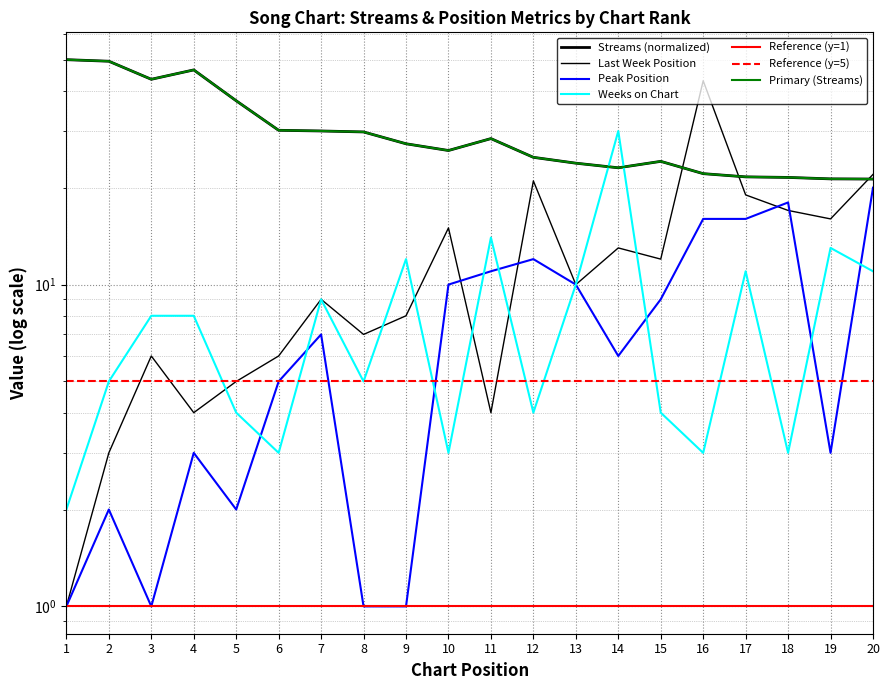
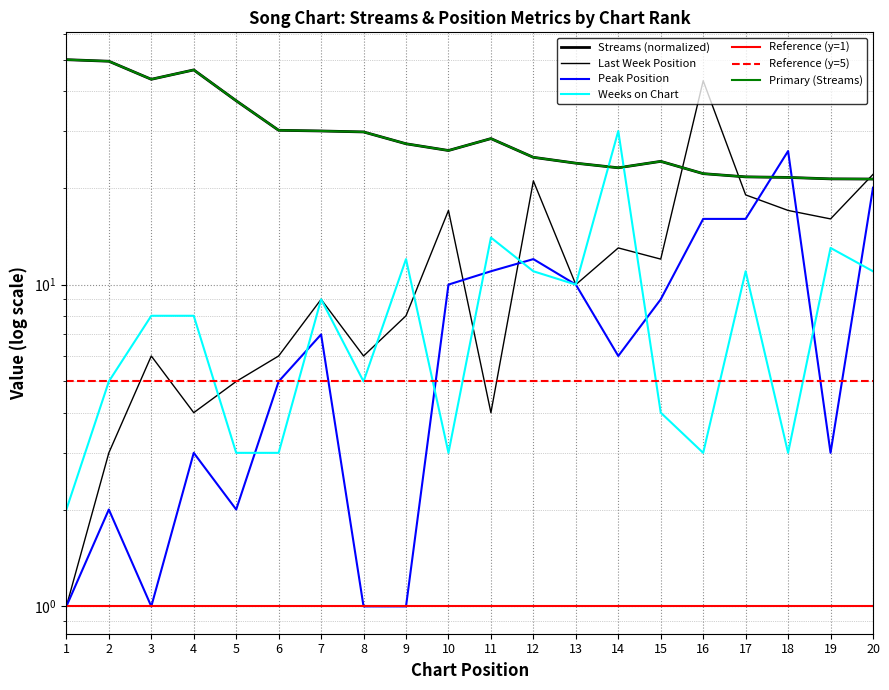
Weeks on Chart, 5: 4 -> 3
Last Week Position, 8: 7 -> 6
Last Week Position, 10: 15 -> 17
Weeks on Chart, 12: 4 -> 11
Peak Position, 18: 18 -> 26
